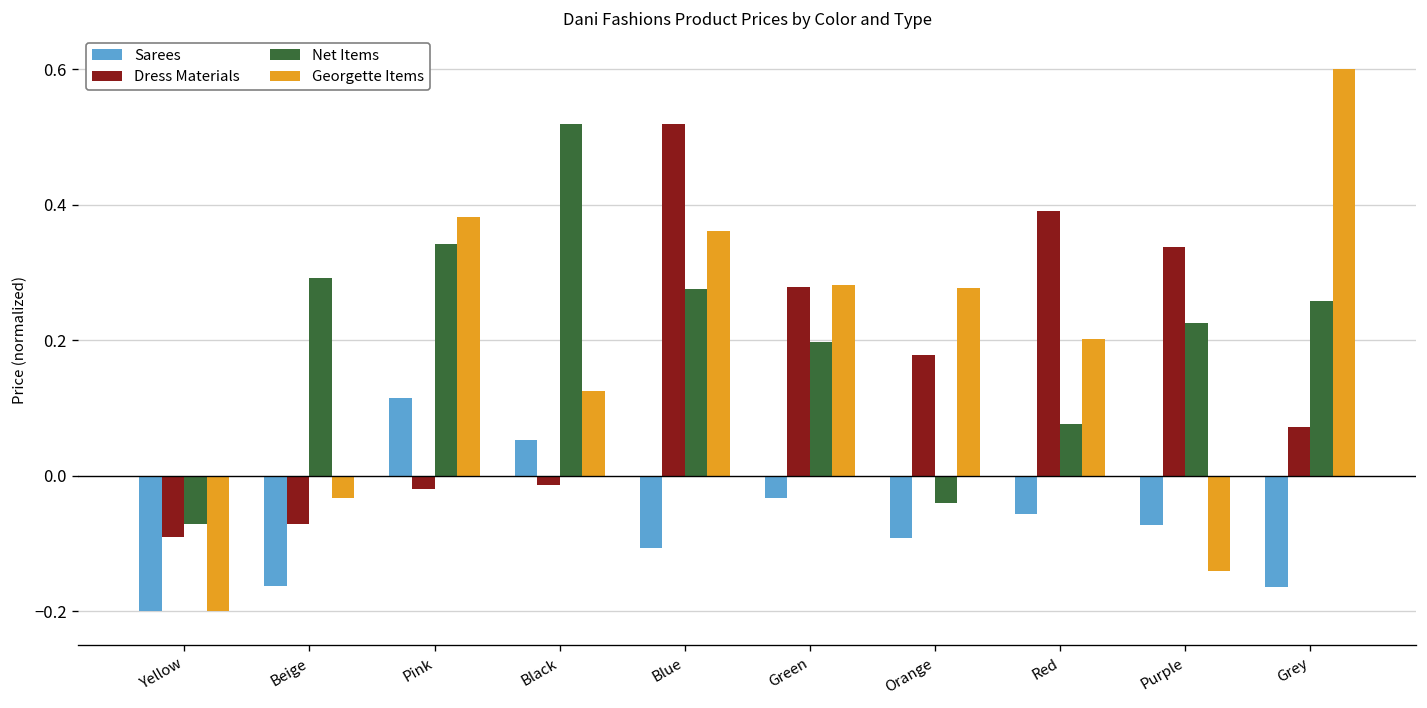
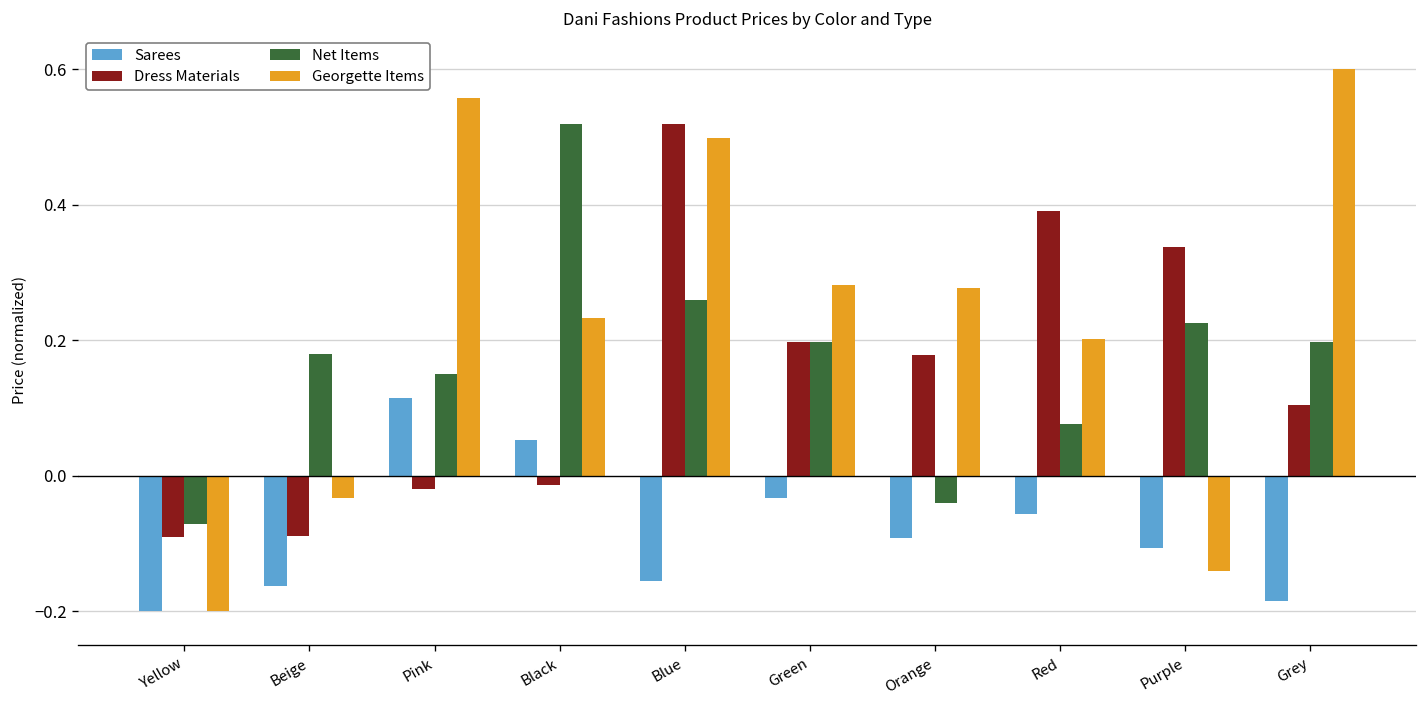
Dress Materials, Beige: -0.07 -> -0.09
Net Items, Beige: 0.29 -> 0.18
Net Items, Pink: 0.34 -> 0.15
Georgette Items, Pink: 0.38 -> 0.56
Georgette Items, Black: 0.12 -> 0.23
Sarees, Blue: -0.11 -> -0.16
Net Items, Blue: 0.28 -> 0.26
Georgette Items, Blue: 0.36 -> 0.50
Dress Materials, Green: 0.28 -> 0.20
Sarees, Purple: -0.07 -> -0.11
Sarees, Grey: -0.16 -> -0.19
Dress Materials, Grey: 0.07 -> 0.10
Net Items, Grey: 0.26 -> 0.20
